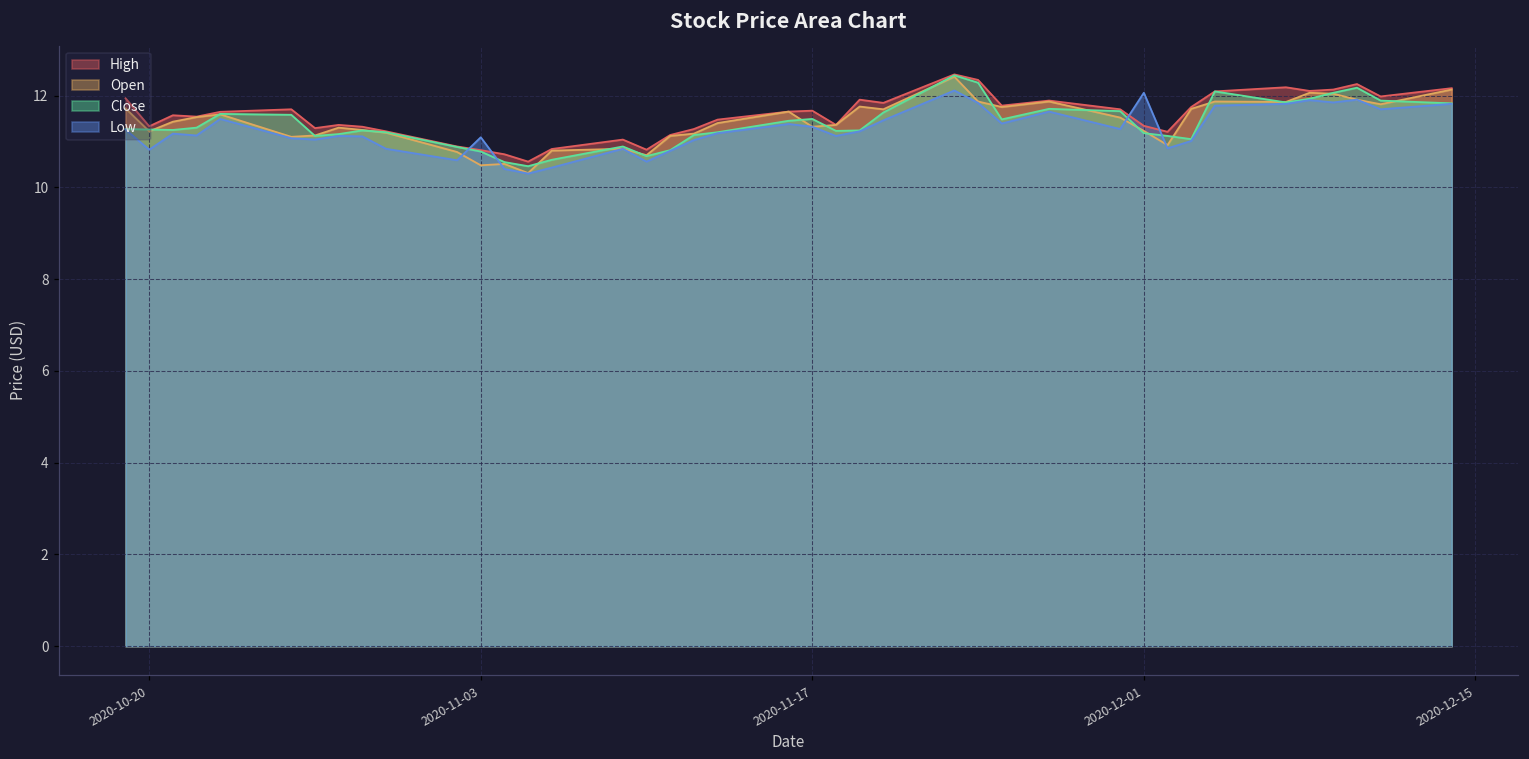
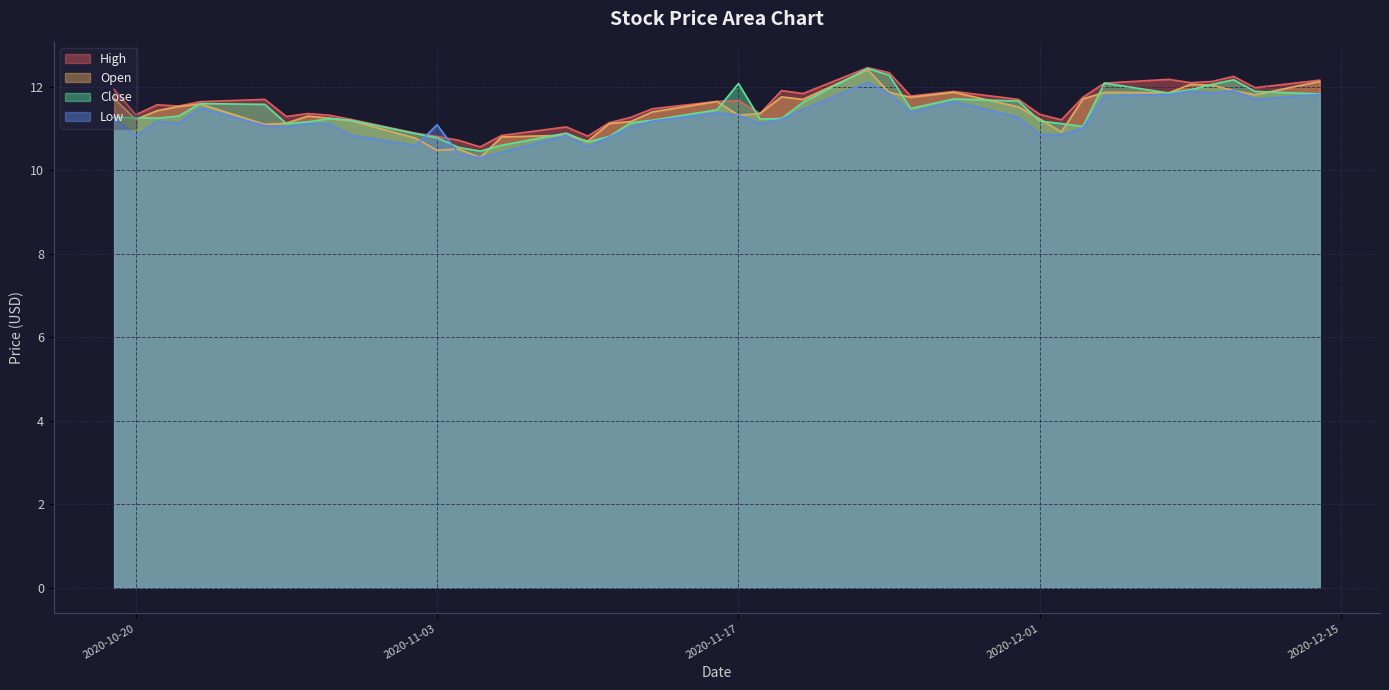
Close, 2020-11-17: 11.5 -> 12.1
Low, 2020-12-01: 12.1 -> 10.9
